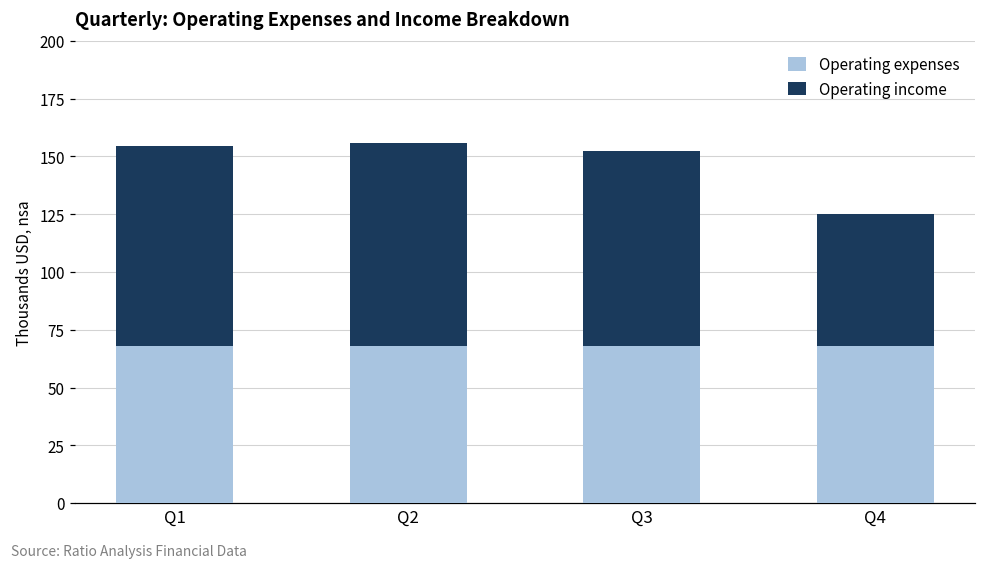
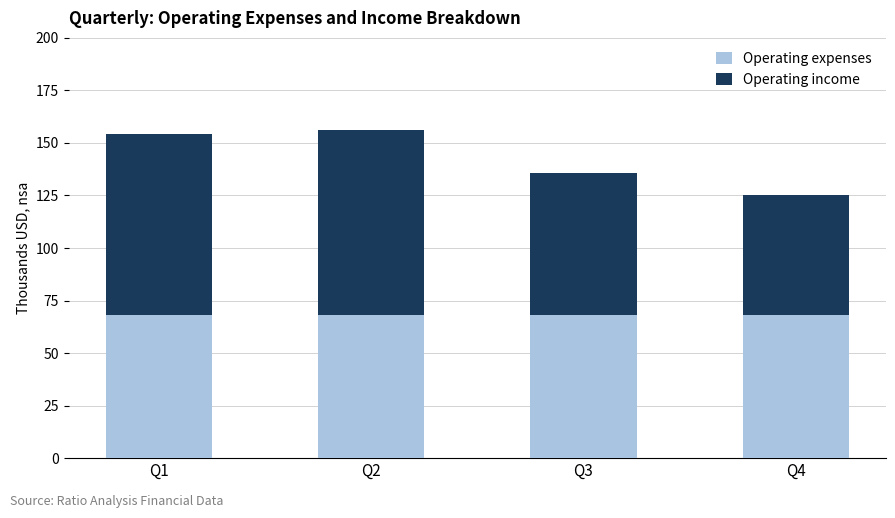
Operating income, Q3: 84 -> 68
